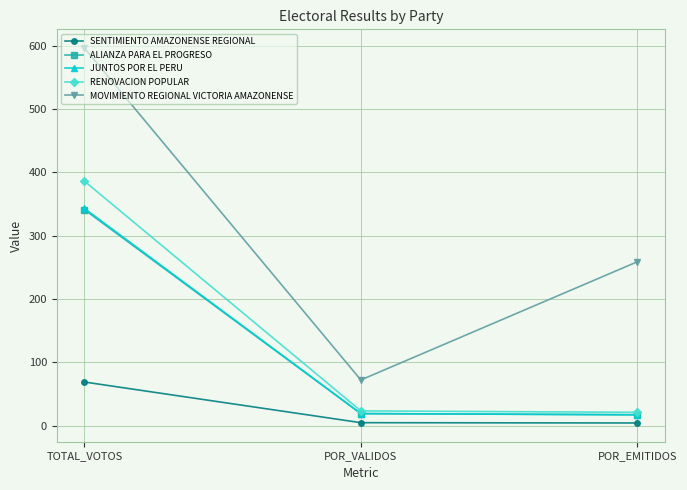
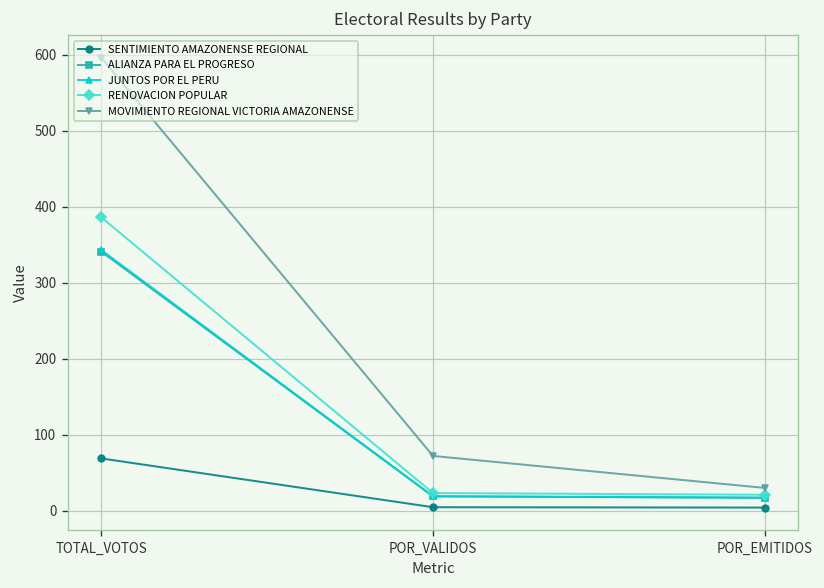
MOVIMIENTO REGIONAL VICTORIA AMAZONENSE, POR_EMITIDOS: 260 -> 30
